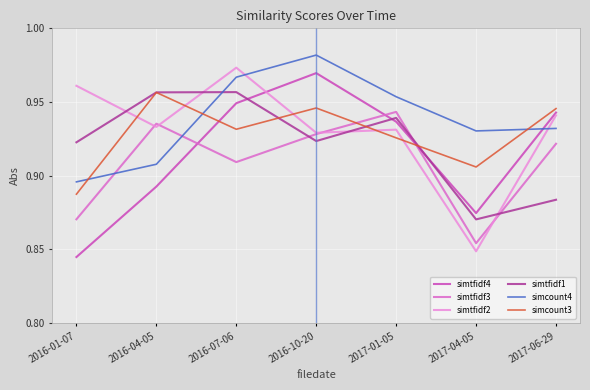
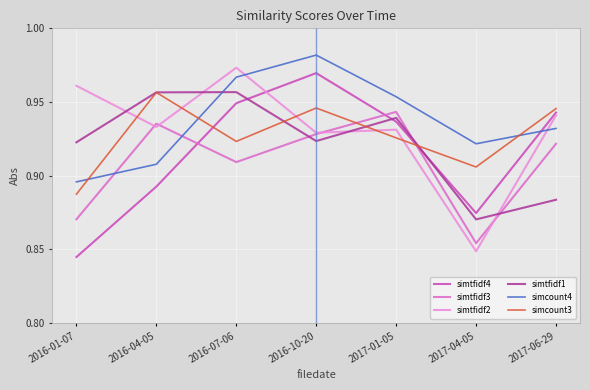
simcount3, 2016-07-06: 0.931 -> 0.923
simcount4, 2017-04-05: 0.930 -> 0.922
